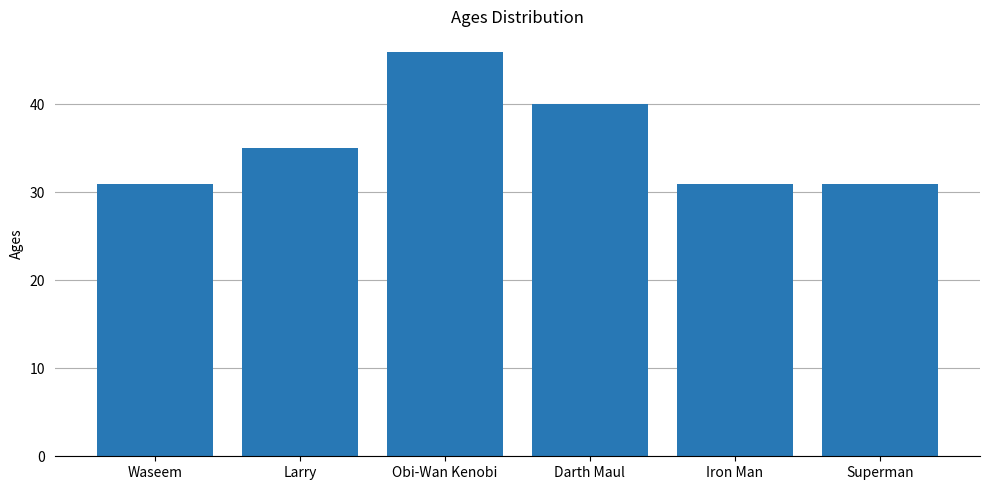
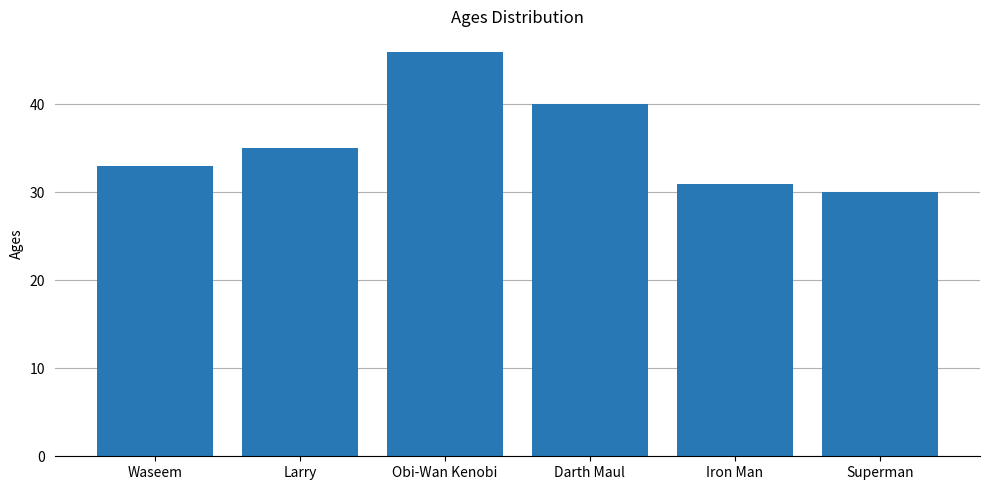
Waseem: 31 -> 33
Superman: 31 -> 30
